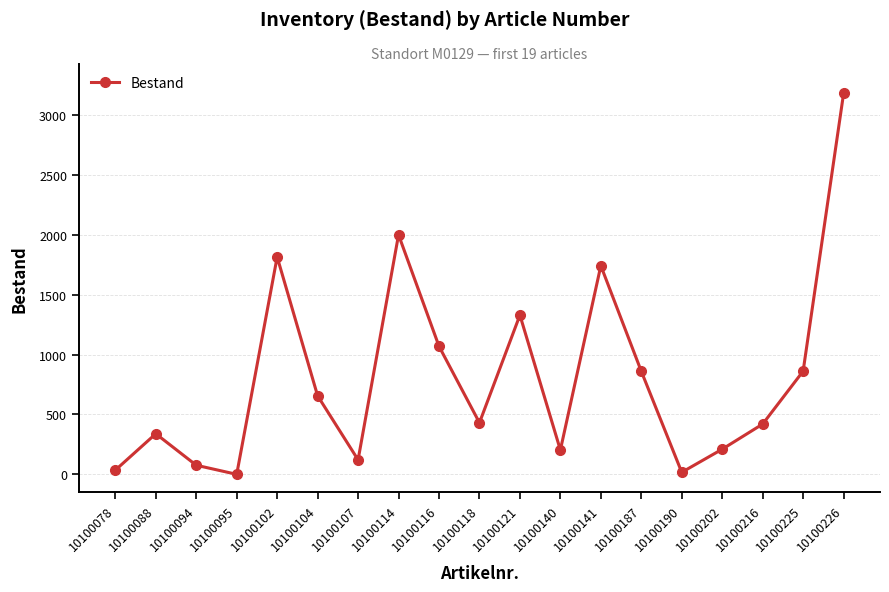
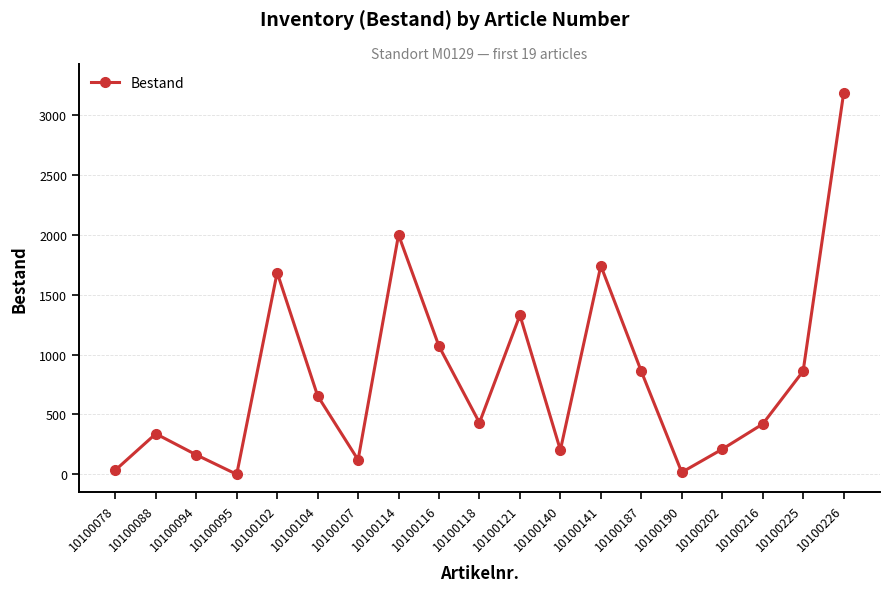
10100094: 80 -> 160
10100102: 1820 -> 1690
